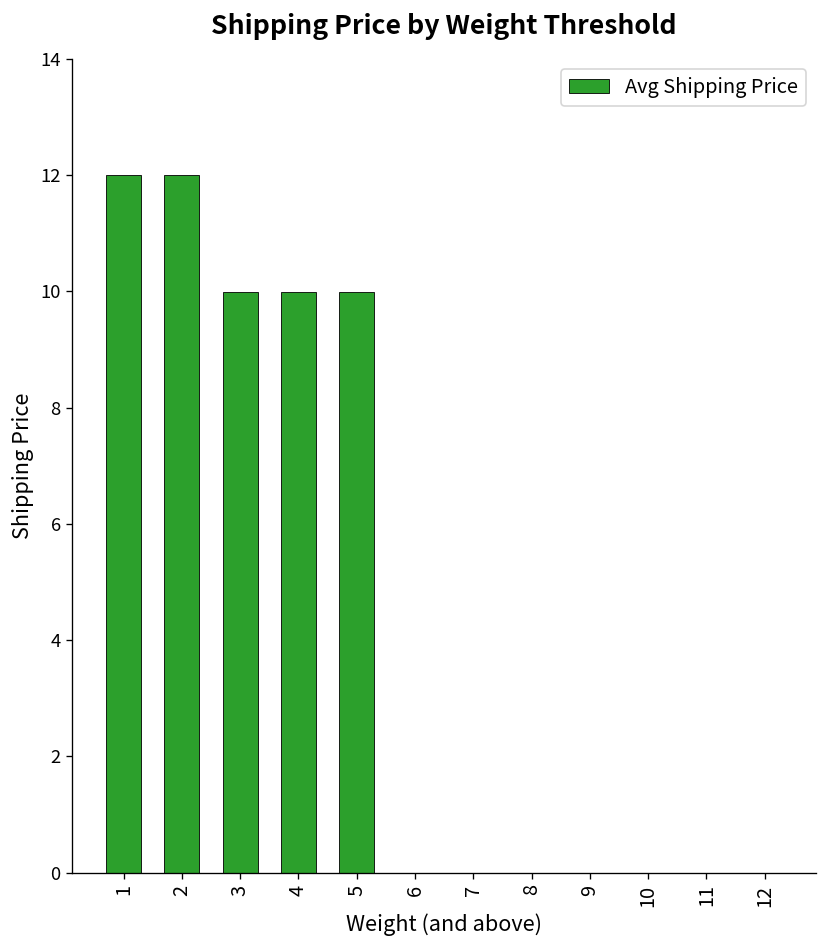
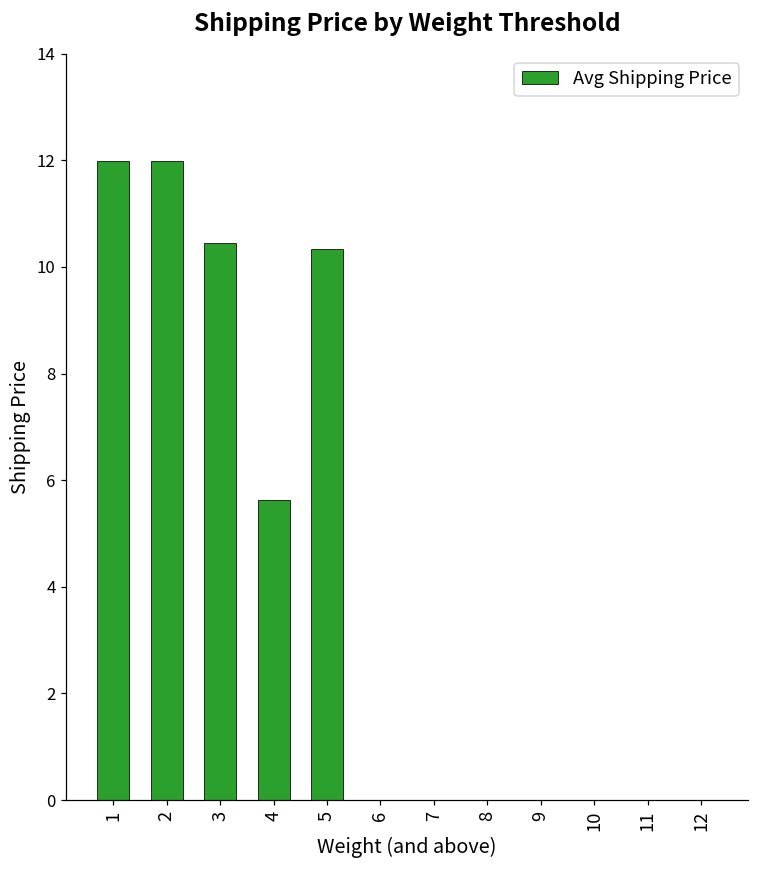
3: 10.0 -> 10.5
4: 10.0 -> 5.6
5: 10.0 -> 10.3
